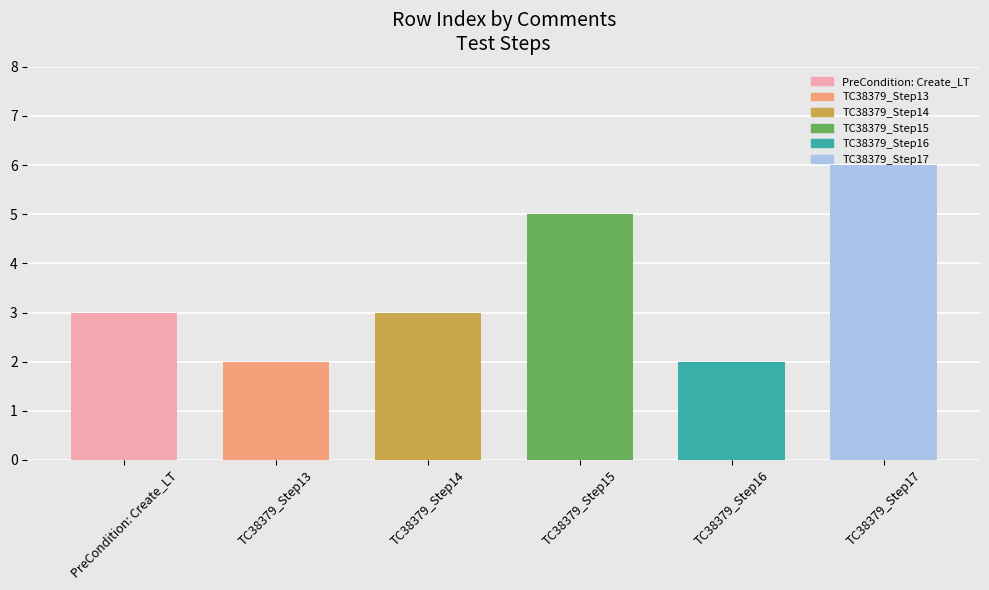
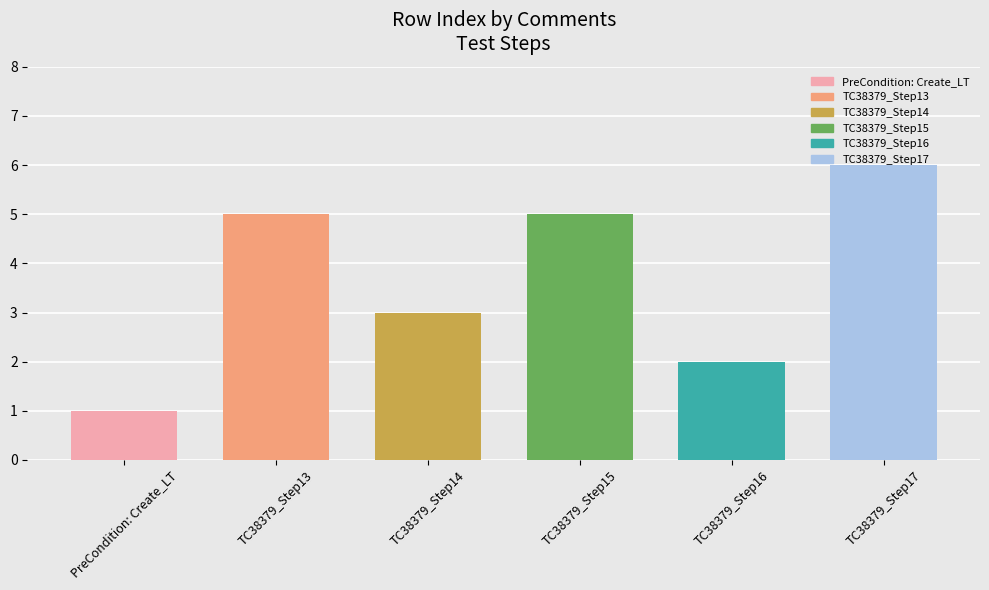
PreCondition: Create_LT: 3 -> 1
TC38379_Step13: 2 -> 5
